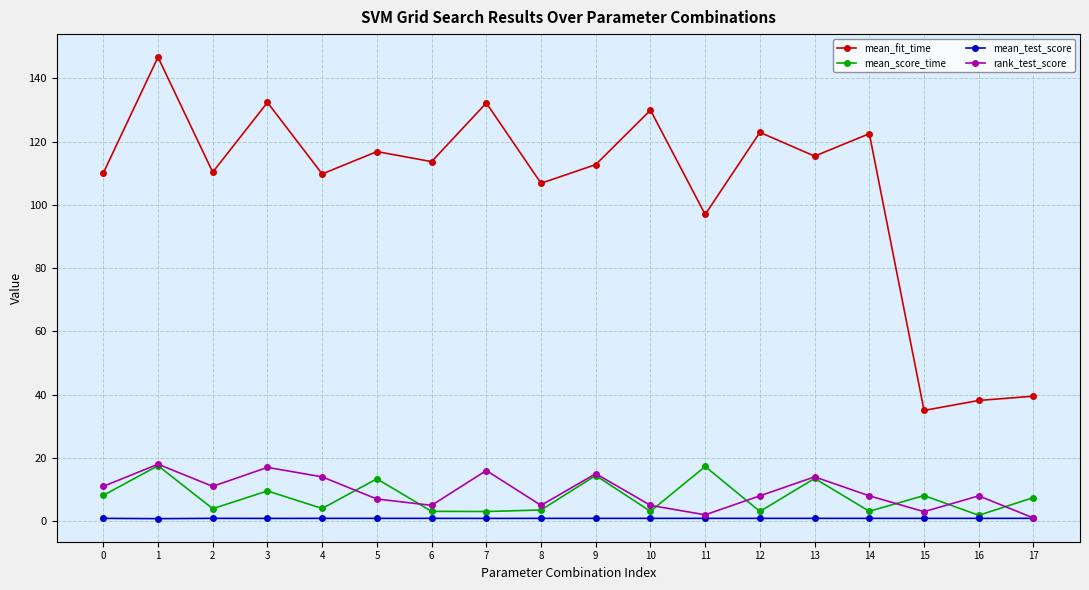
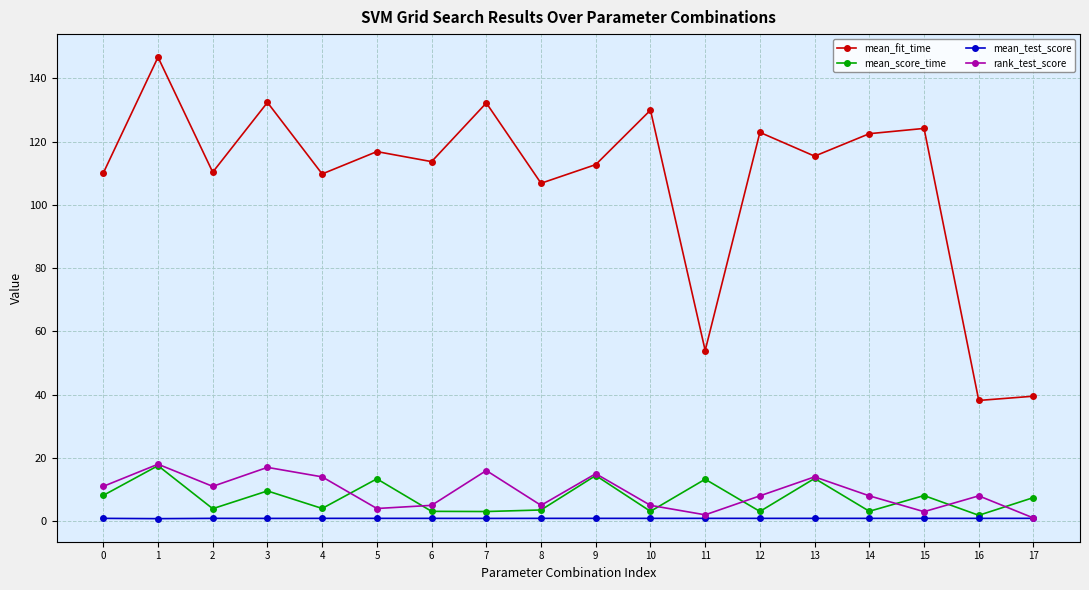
rank_test_score, 5: 7 -> 4
mean_fit_time, 11: 97 -> 54
mean_score_time, 11: 17 -> 13
mean_fit_time, 15: 35 -> 124
